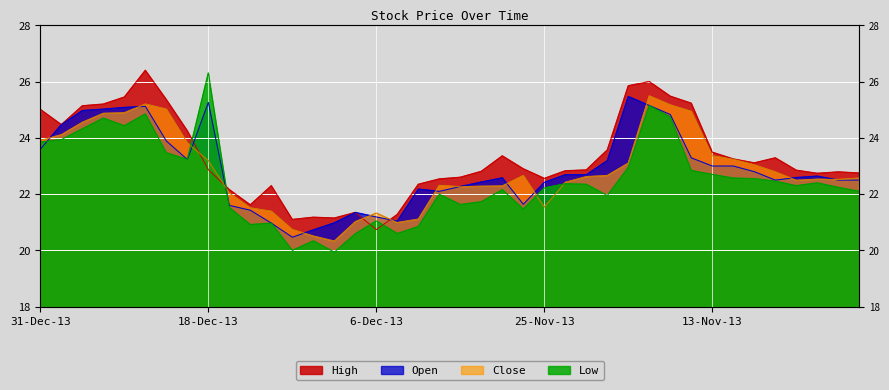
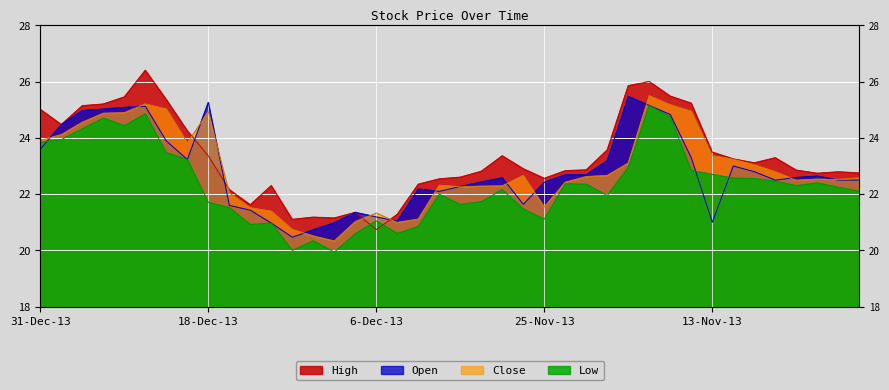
High, 18-Dec-13: 22.9 -> 23.4
Close, 18-Dec-13: 23.2 -> 24.9
Low, 18-Dec-13: 26.3 -> 21.7
Low, 25-Nov-13: 22.2 -> 21.1
Open, 13-Nov-13: 23 -> 21
